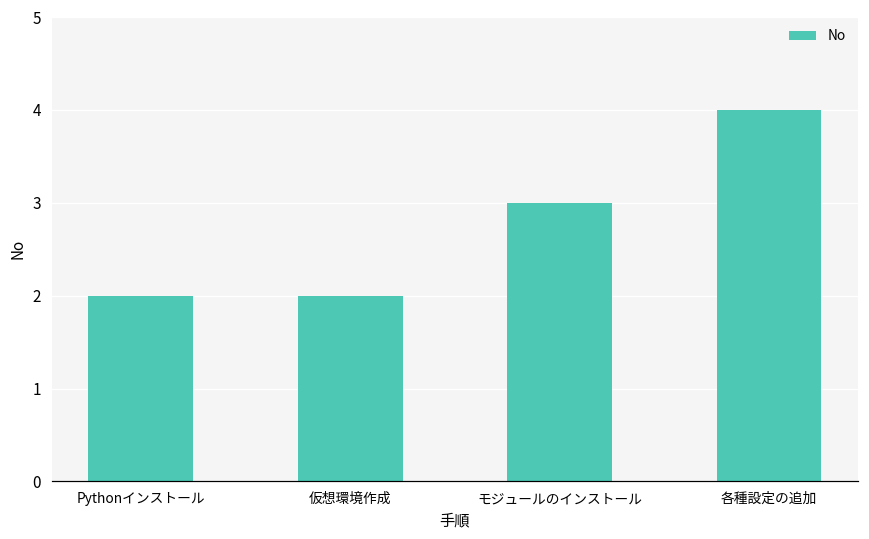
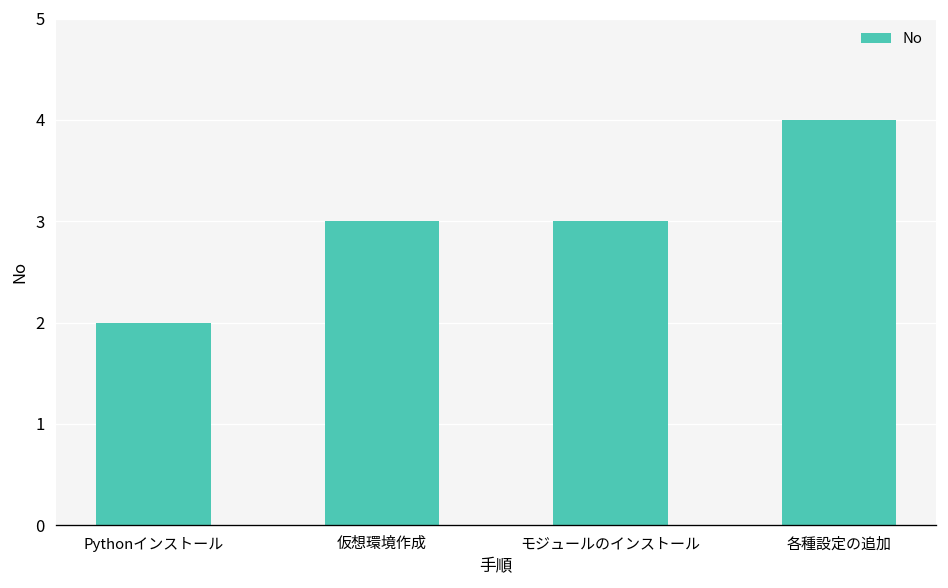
仮想環境作成: 2 -> 3
